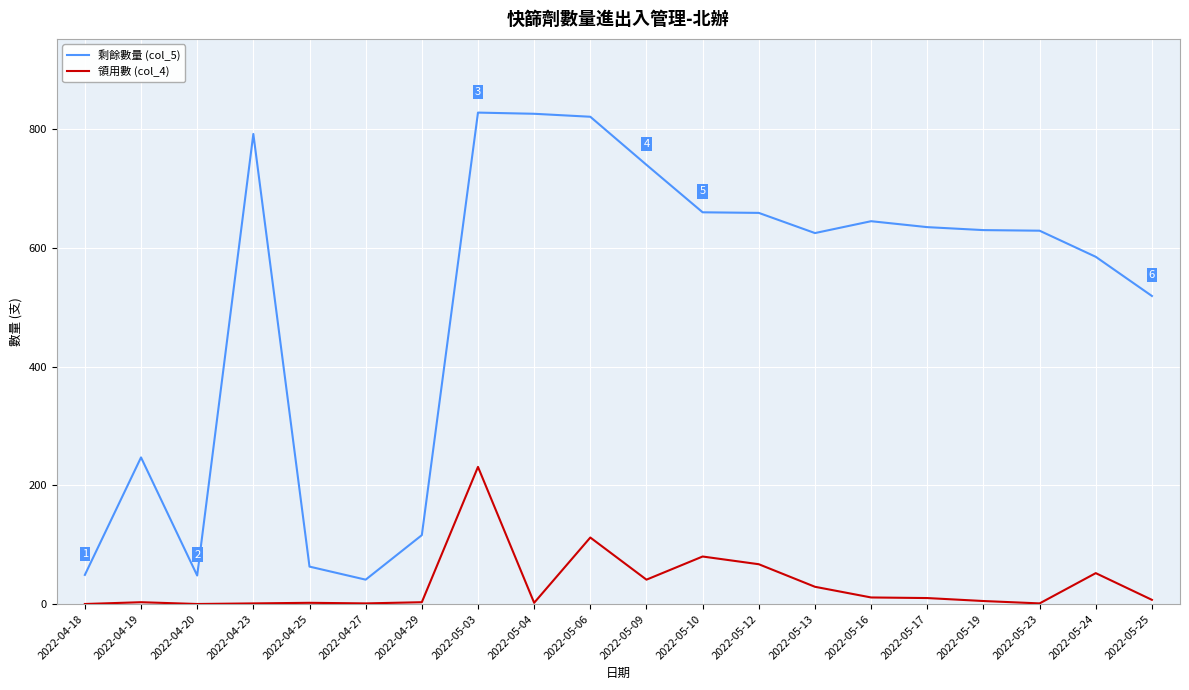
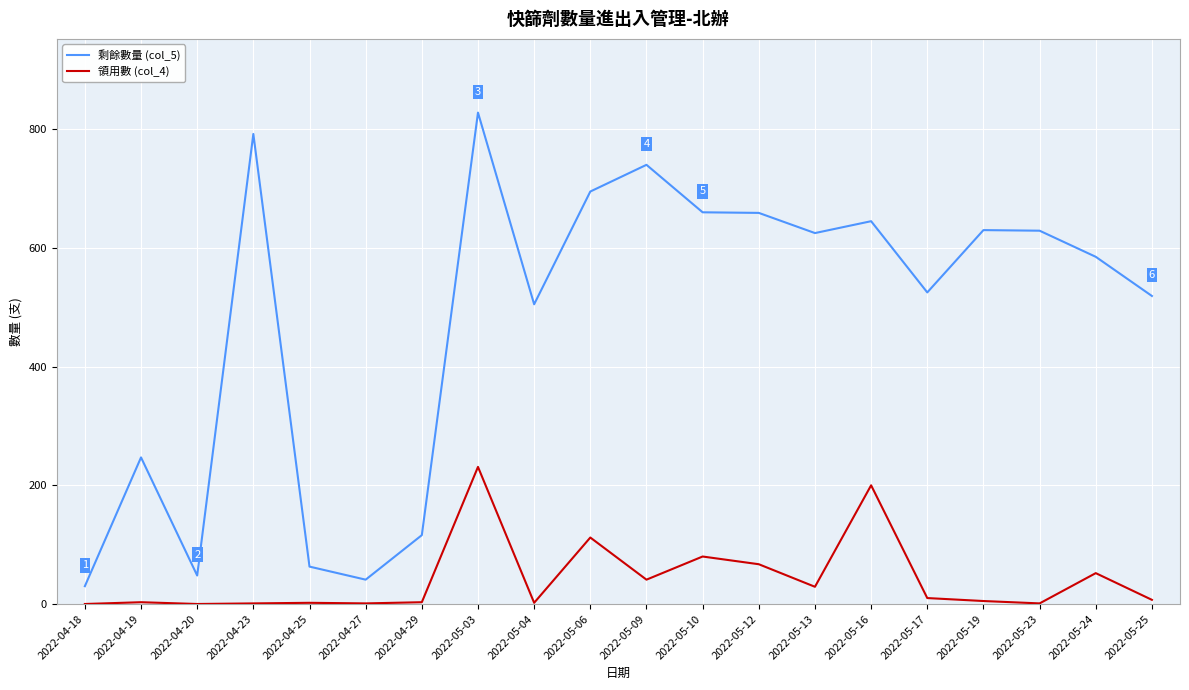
剩餘數量 (col_5), 2022-04-18: 50 -> 30
剩餘數量 (col_5), 2022-05-04: 830 -> 510
剩餘數量 (col_5), 2022-05-06: 820 -> 700
領用數 (col_4), 2022-05-16: 10 -> 200
剩餘數量 (col_5), 2022-05-17: 640 -> 530
